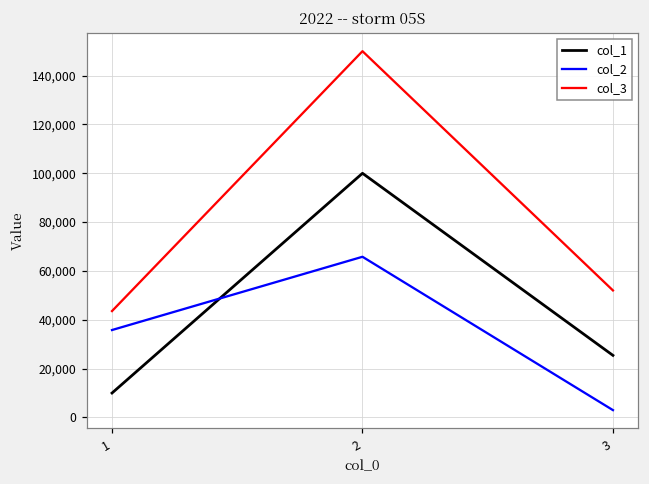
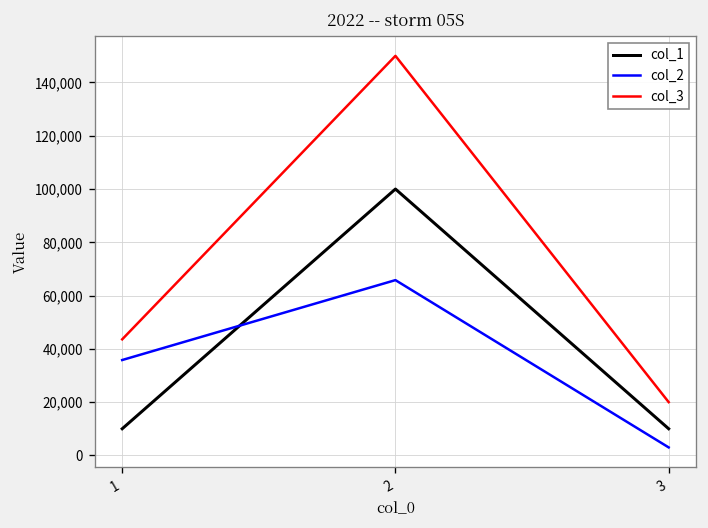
col_1, 3: 25,000 -> 10,000
col_3, 3: 52,000 -> 20,000
